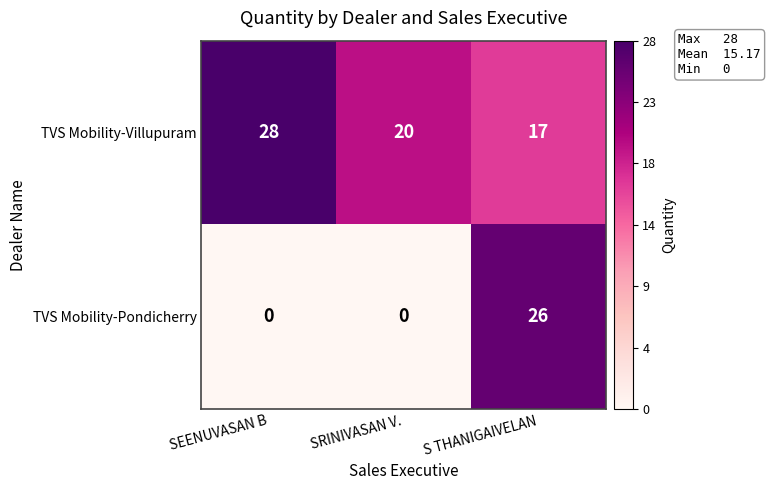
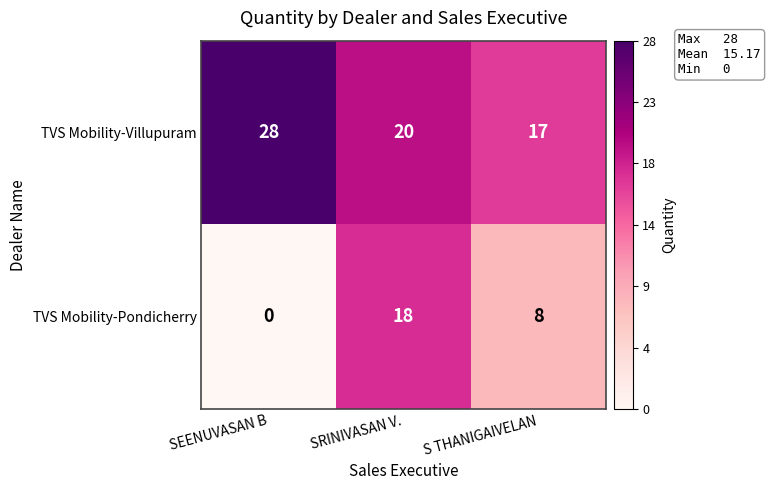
TVS Mobility-Pondicherry, SRINIVASAN V.: 0 -> 18
TVS Mobility-Pondicherry, S THANIGAIVELAN: 26 -> 8
